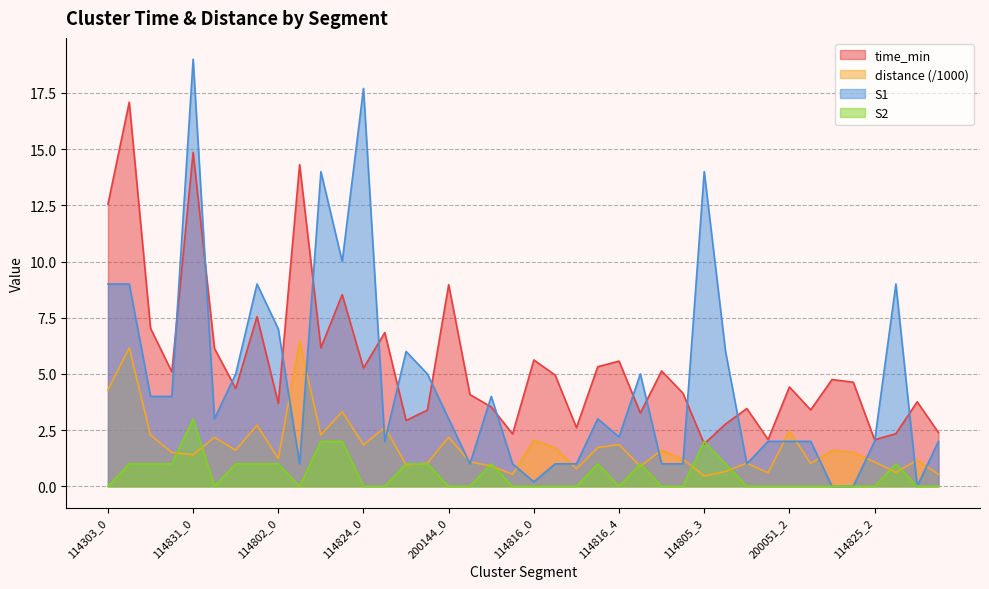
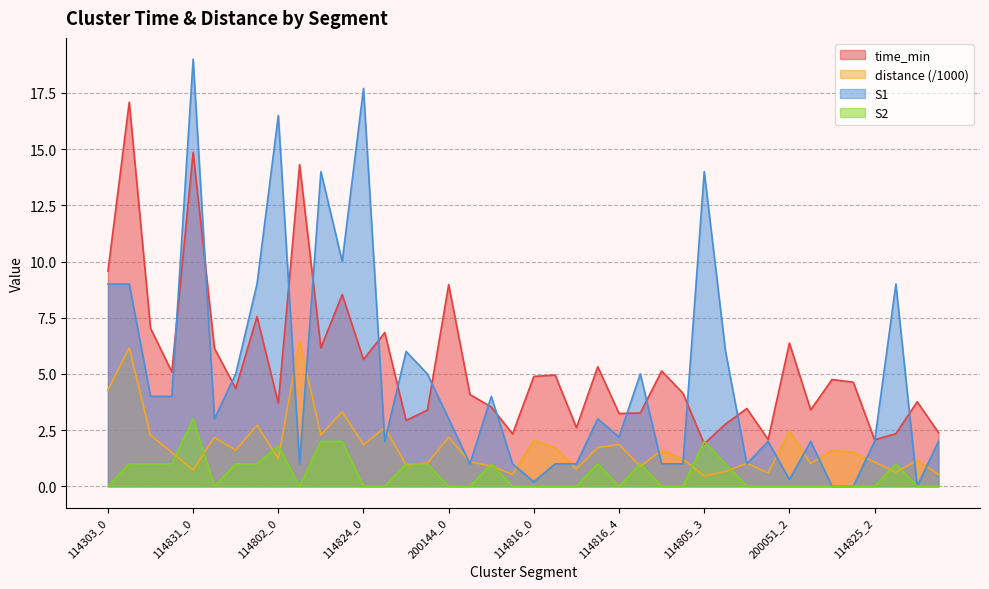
time_min, 114303_0: 12.6 -> 9.6
distance (/1000), 114831_0: 1.4 -> 0.7
S1, 114802_0: 7.0 -> 16.5
S2, 114802_0: 1.0 -> 1.8
time_min, 114824_0: 5.3 -> 5.6
time_min, 114816_0: 5.6 -> 4.9
time_min, 114816_4: 5.6 -> 3.2
time_min, 200051_2: 4.4 -> 6.4
S1, 200051_2: 2.0 -> 0.3
